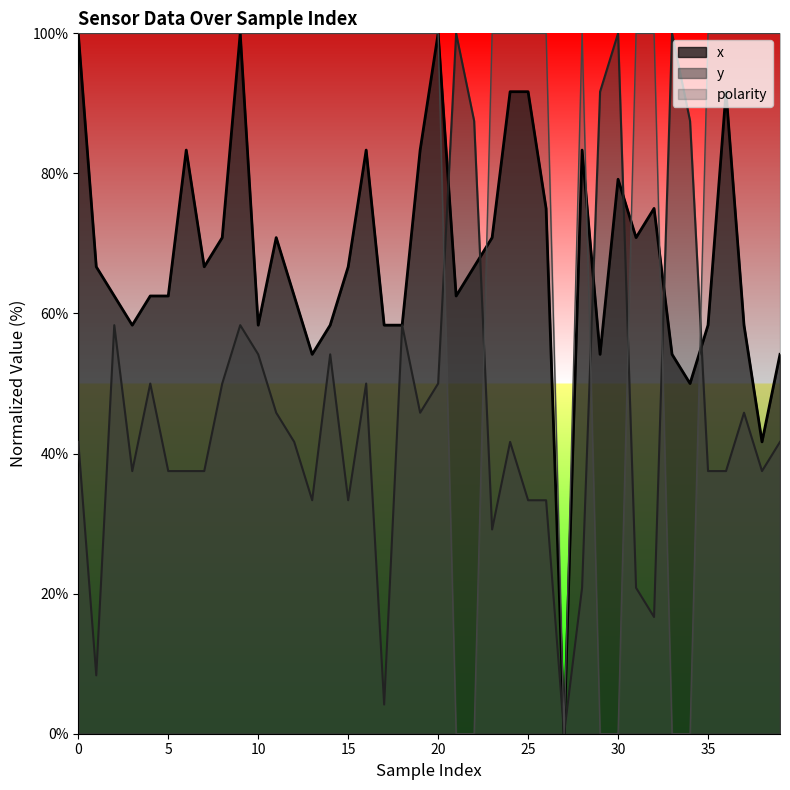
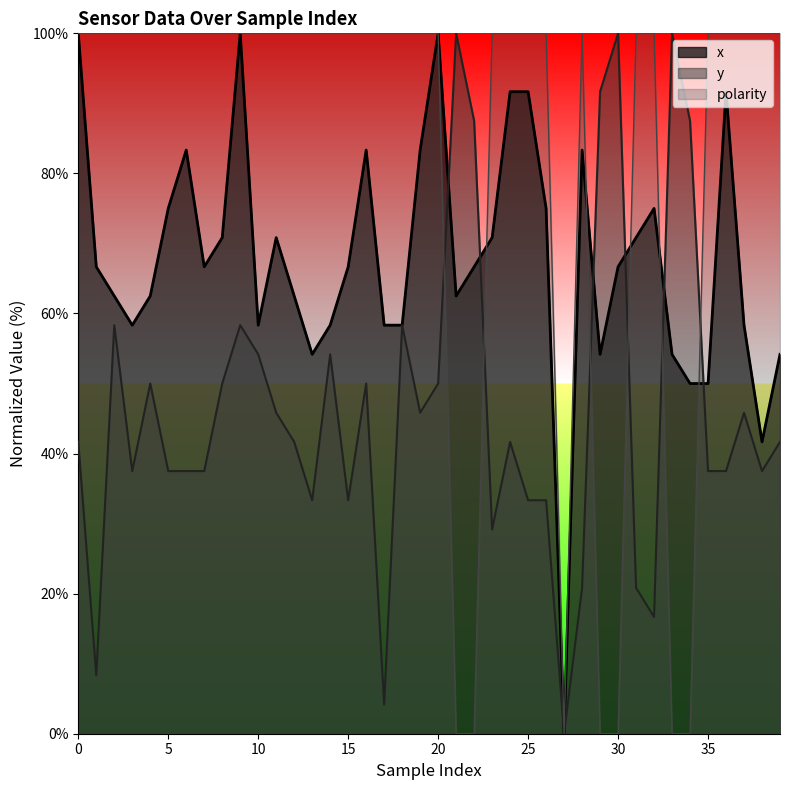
x, 5: 63% -> 75%
x, 30: 79% -> 67%
x, 35: 58% -> 50%
